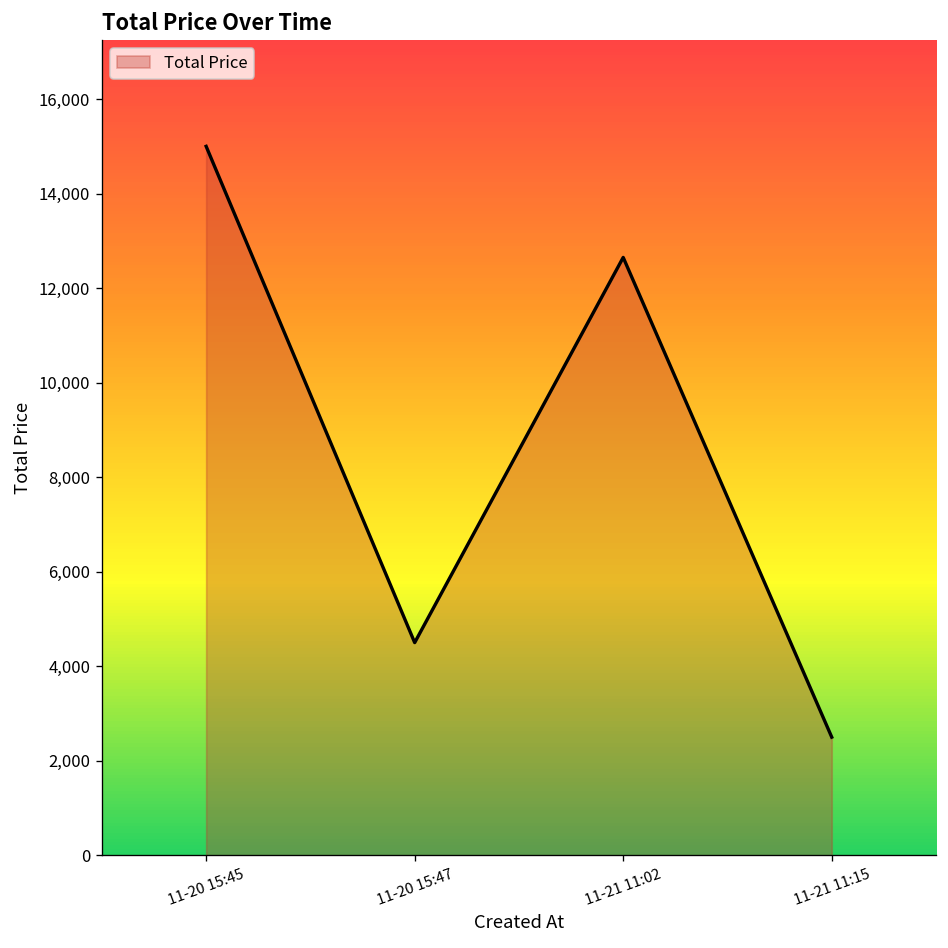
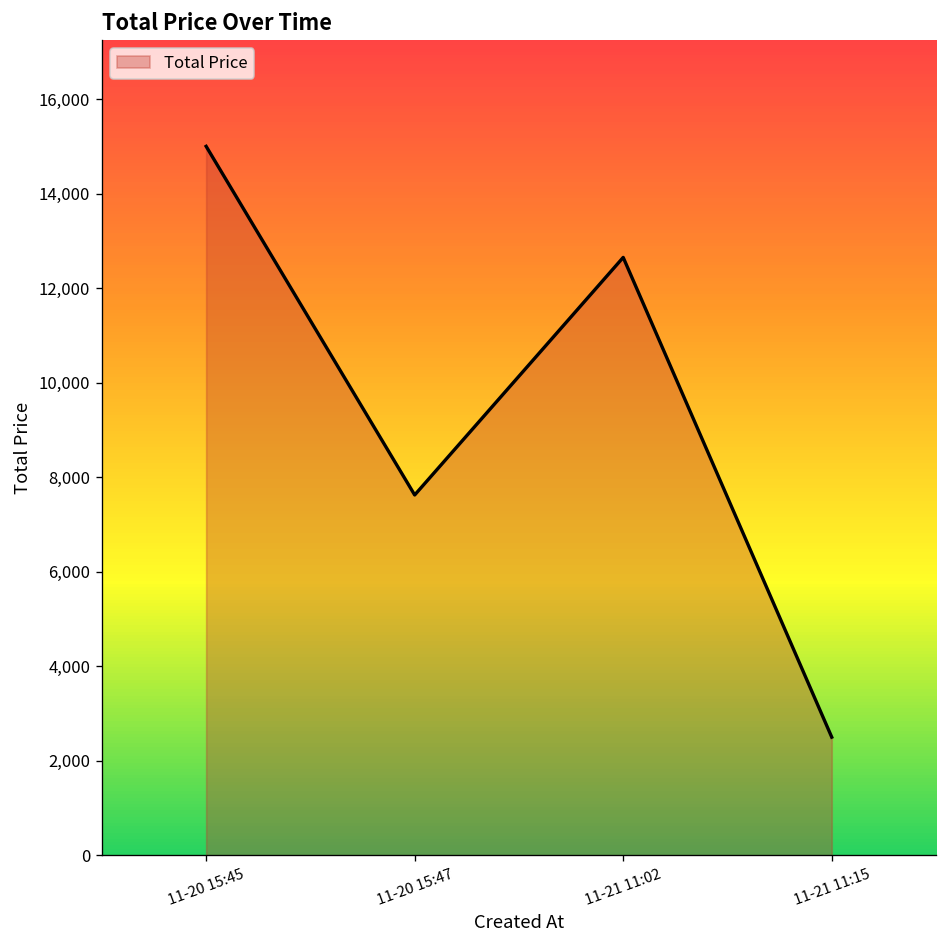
11-20 15:47: 4,500 -> 7,600
